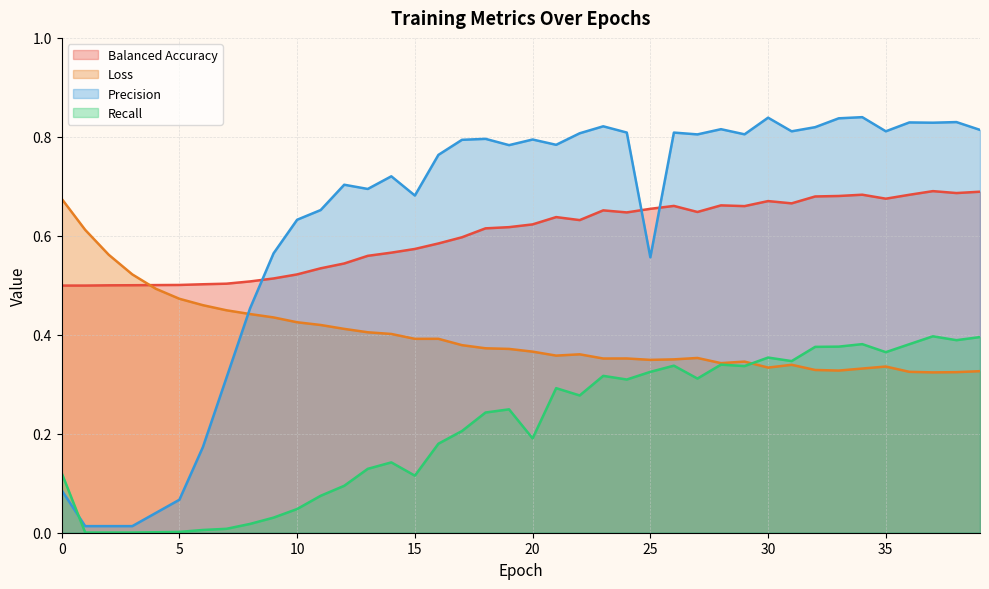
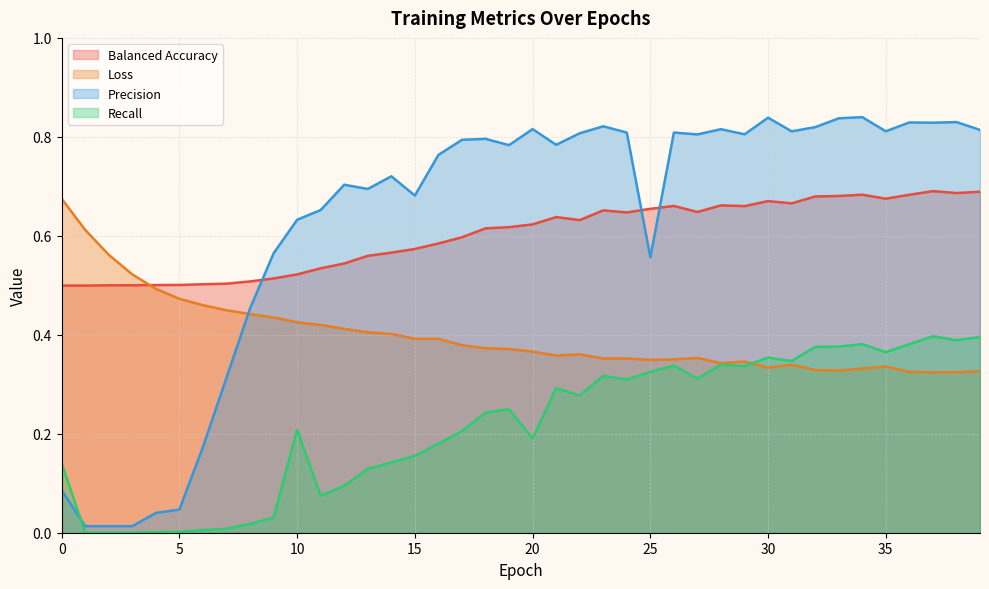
Recall, 0: 0.12 -> 0.14
Precision, 5: 0.07 -> 0.05
Recall, 10: 0.05 -> 0.21
Recall, 15: 0.12 -> 0.16
Precision, 20: 0.79 -> 0.82
